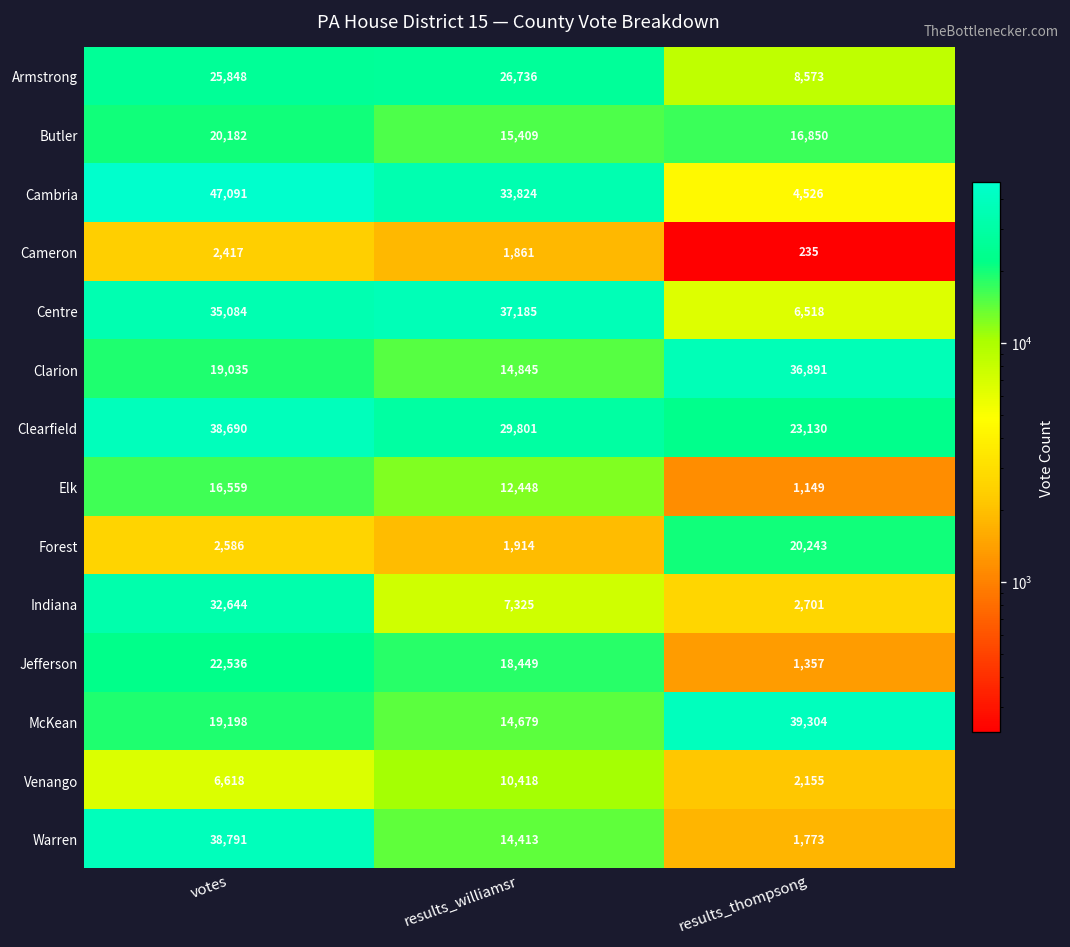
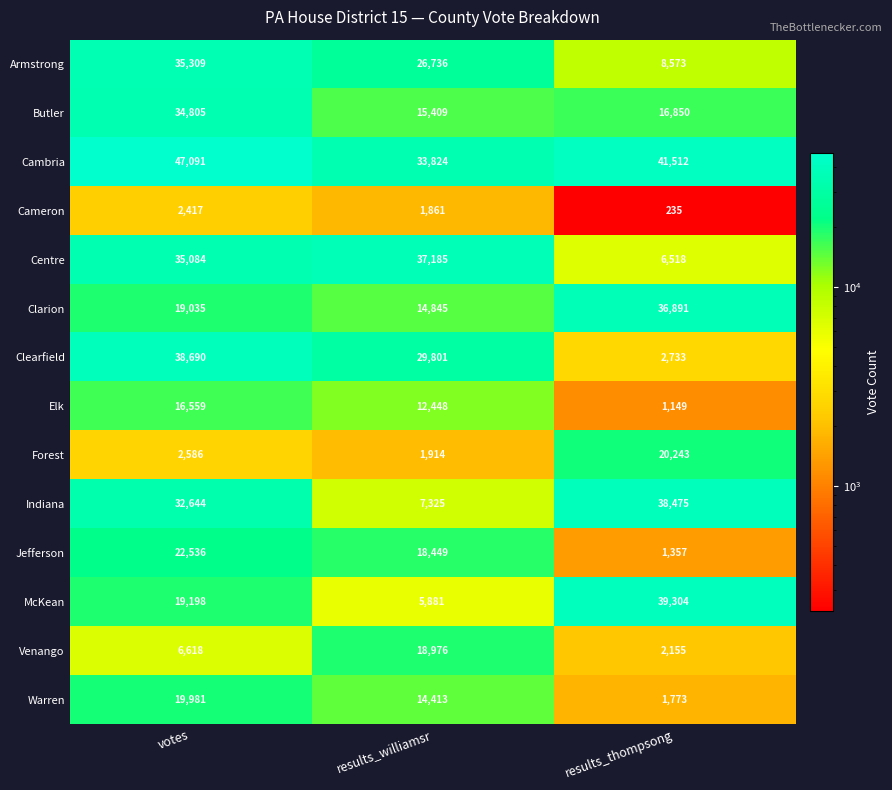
Armstrong, votes: 25,848 -> 35,309
Butler, votes: 20,182 -> 34,805
Cambria, results_thompsong: 4,526 -> 41,512
Clearfield, results_thompsong: 23,130 -> 2,733
Indiana, results_thompsong: 2,701 -> 38,475
McKean, results_williamsr: 14,679 -> 5,881
Venango, results_williamsr: 10,418 -> 18,976
Warren, votes: 38,791 -> 19,981
